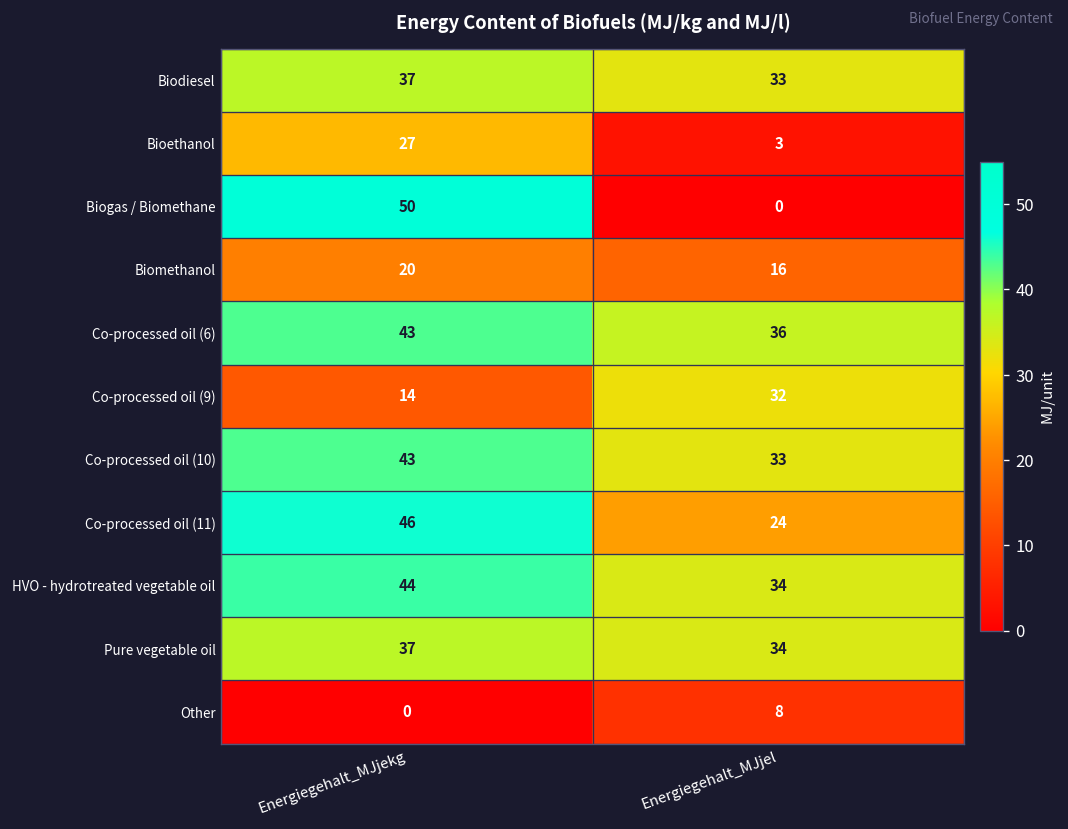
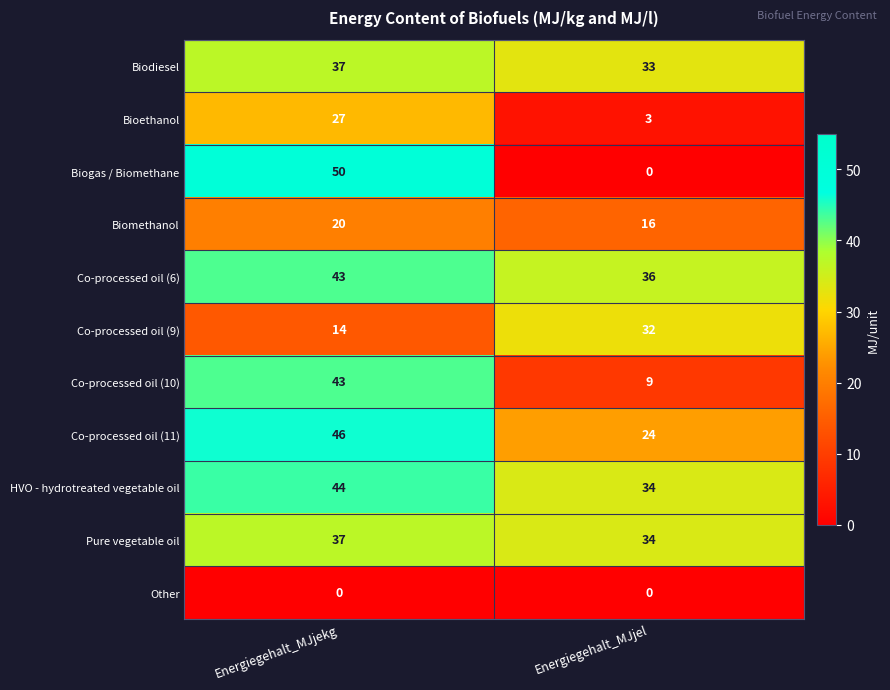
Co-processed oil (10), Energiegehalt_MJjel: 33 -> 9
Other, Energiegehalt_MJjel: 8 -> 0
